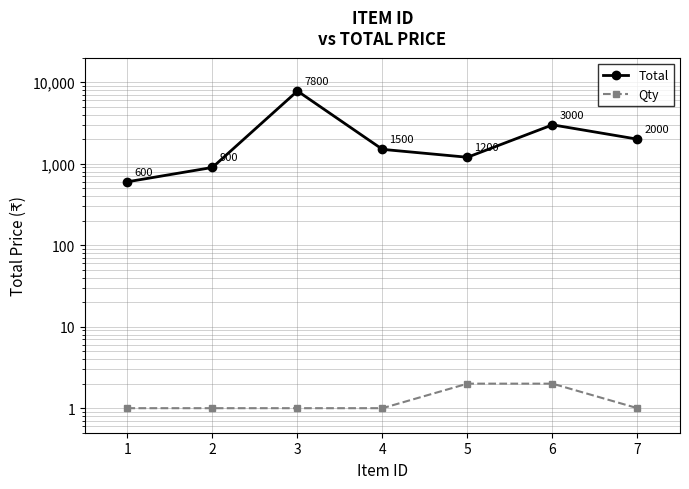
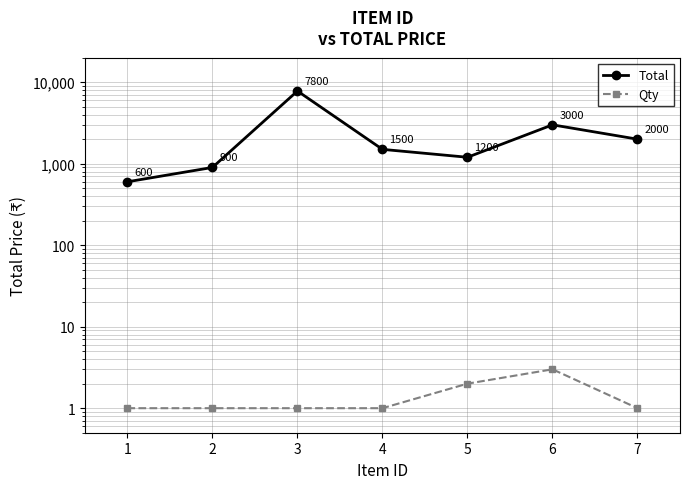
Qty, 6: 2 -> 3
